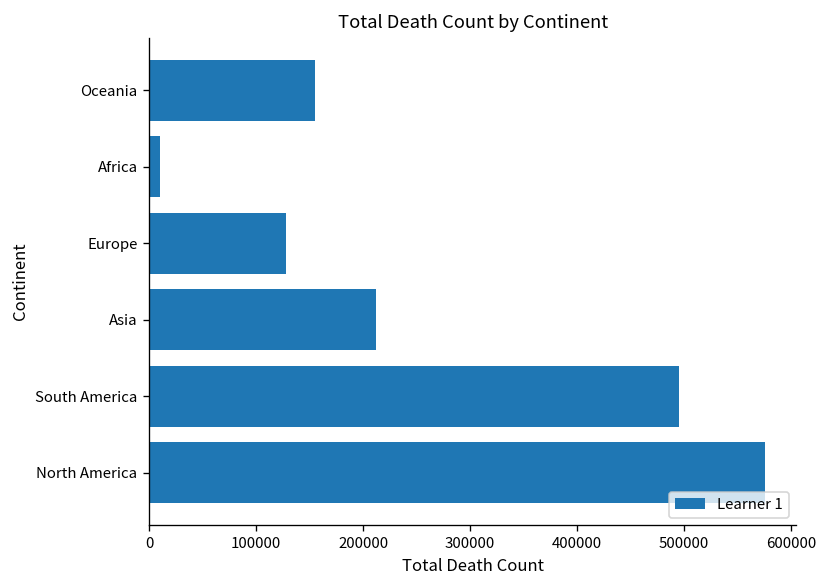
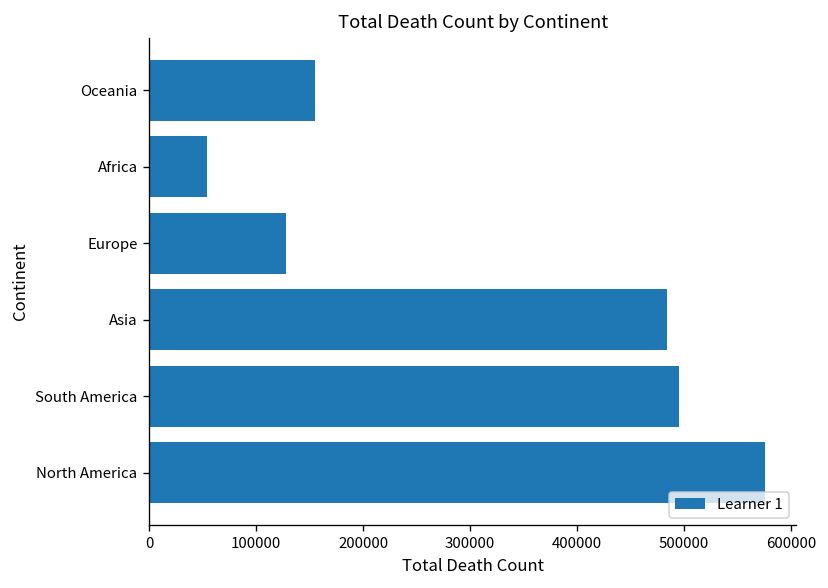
Africa: 10000 -> 50000
Asia: 210000 -> 480000
